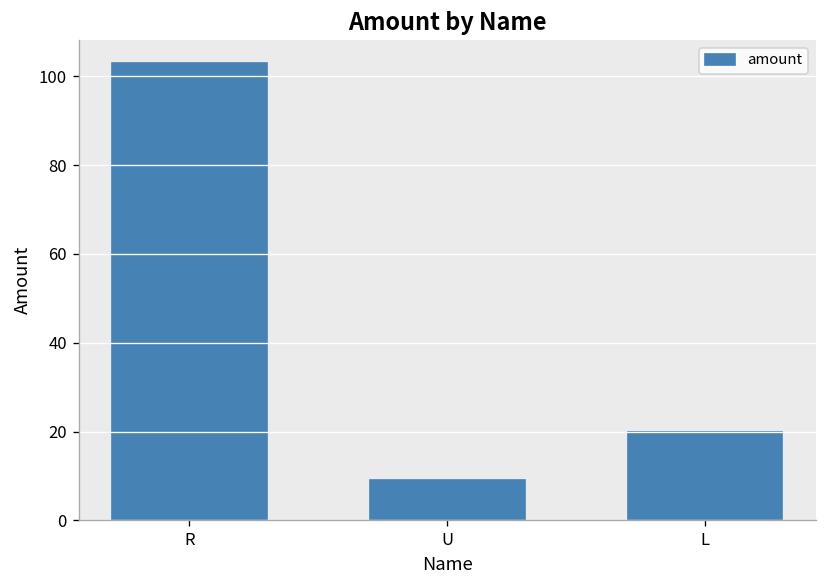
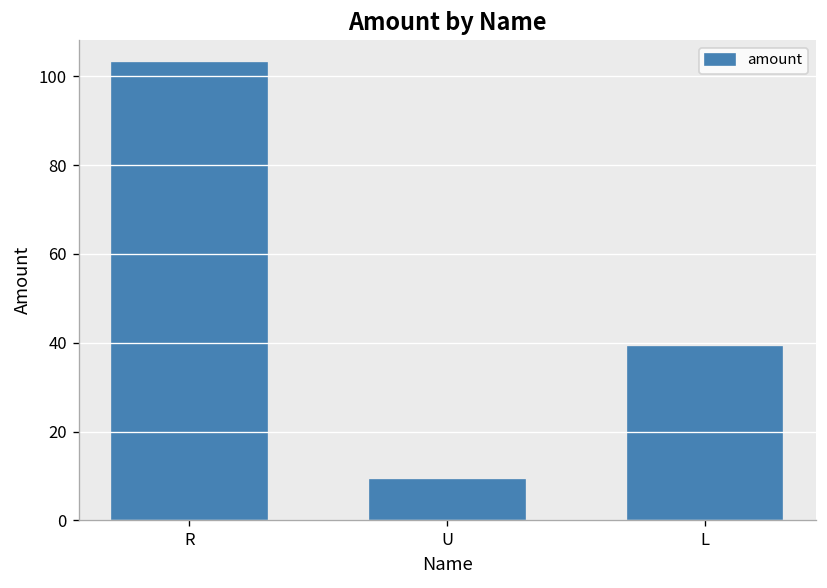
L: 20 -> 39
